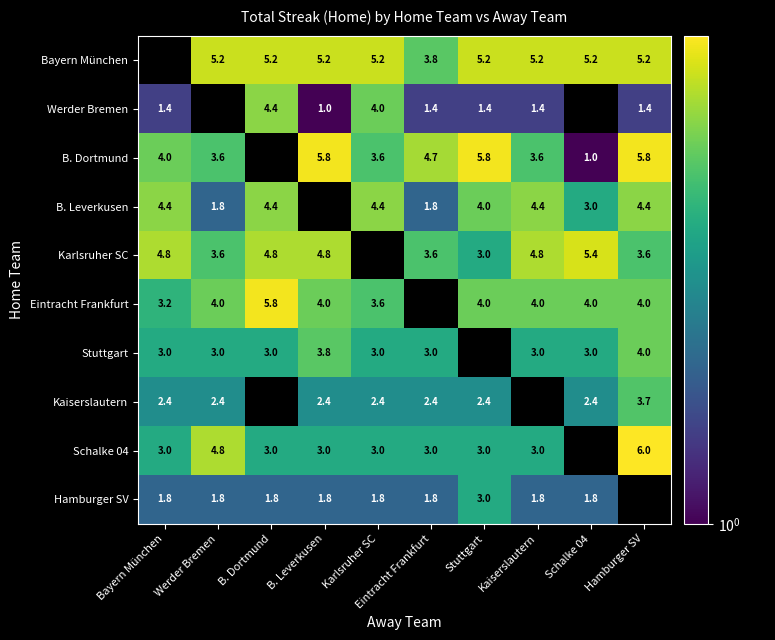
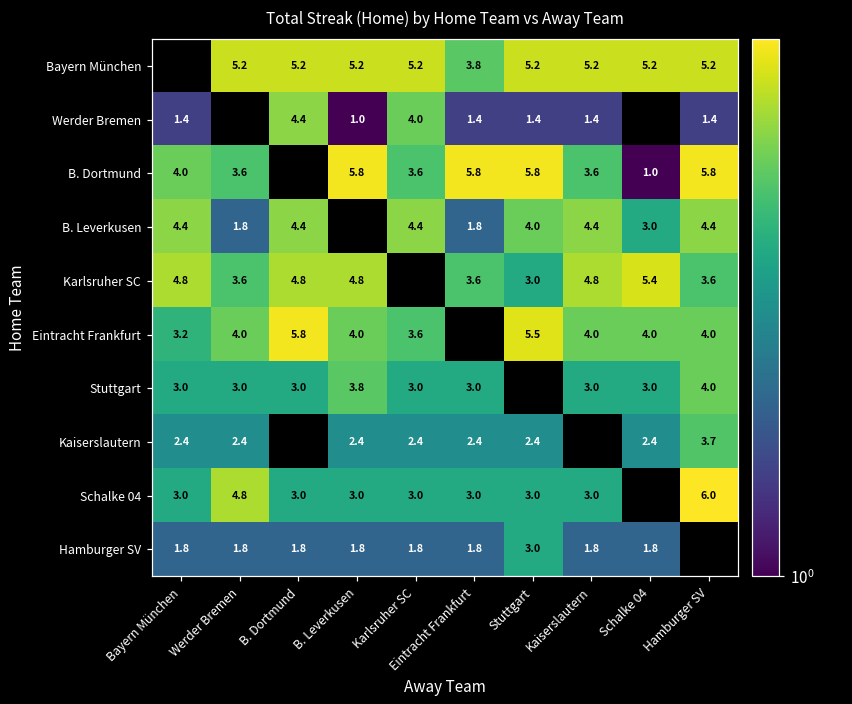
B. Dortmund, Eintracht Frankfurt: 4.7 -> 5.8
Eintracht Frankfurt, Stuttgart: 4.0 -> 5.5
